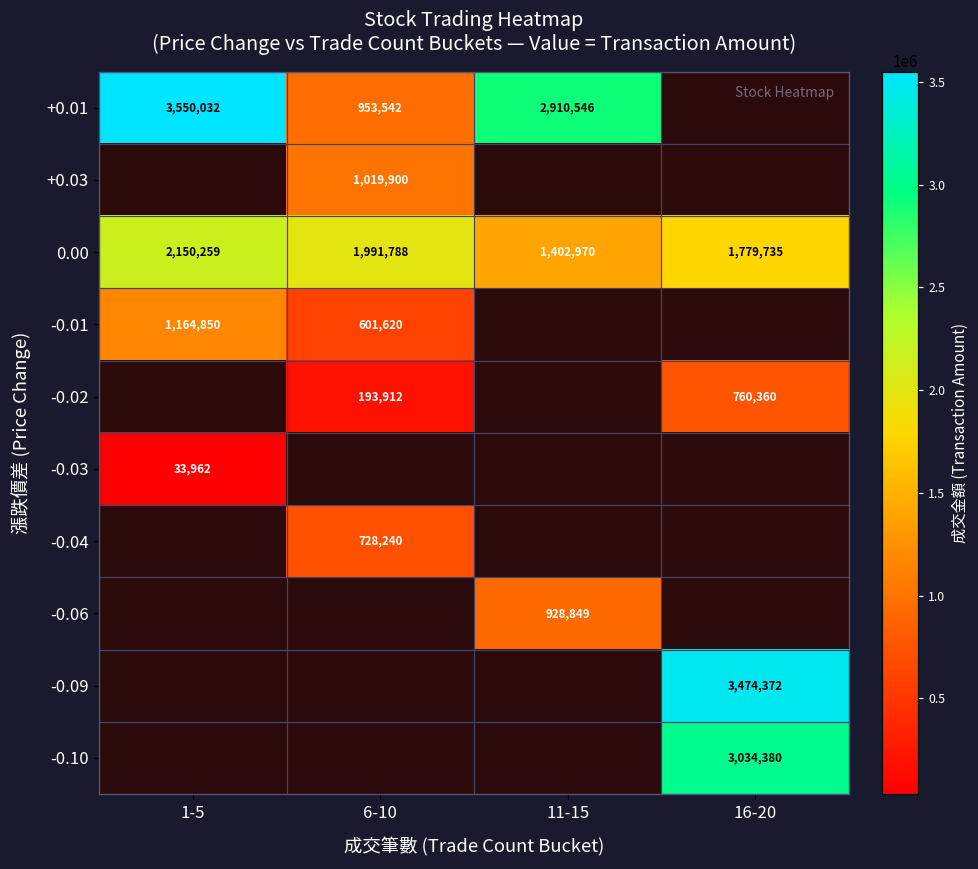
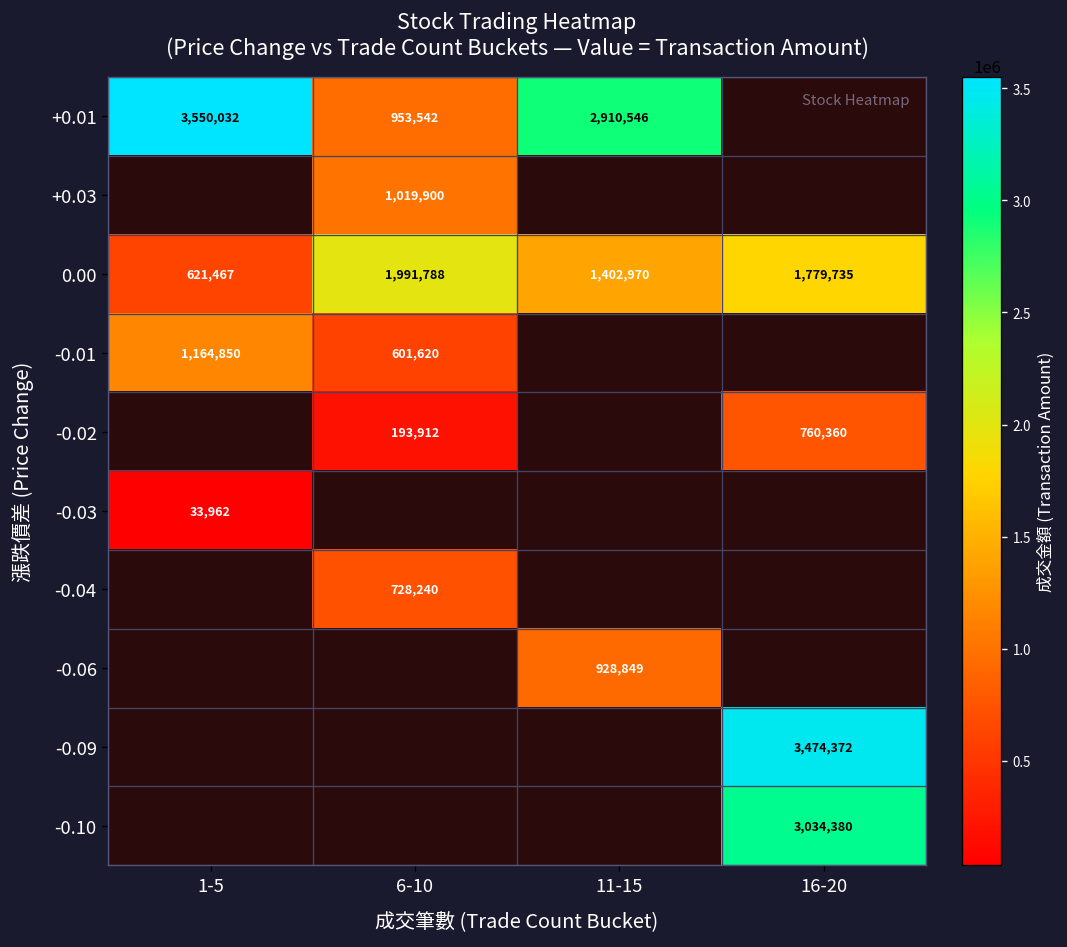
0.00, 1-5: 2,150,259 -> 621,467
